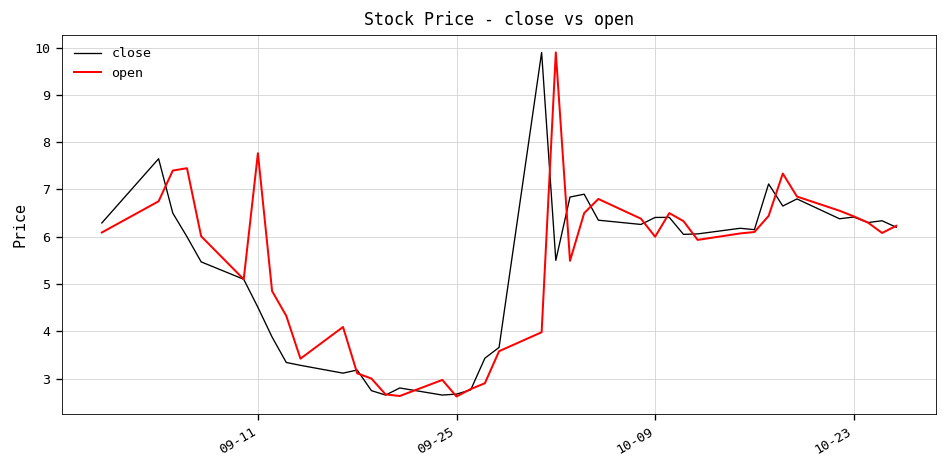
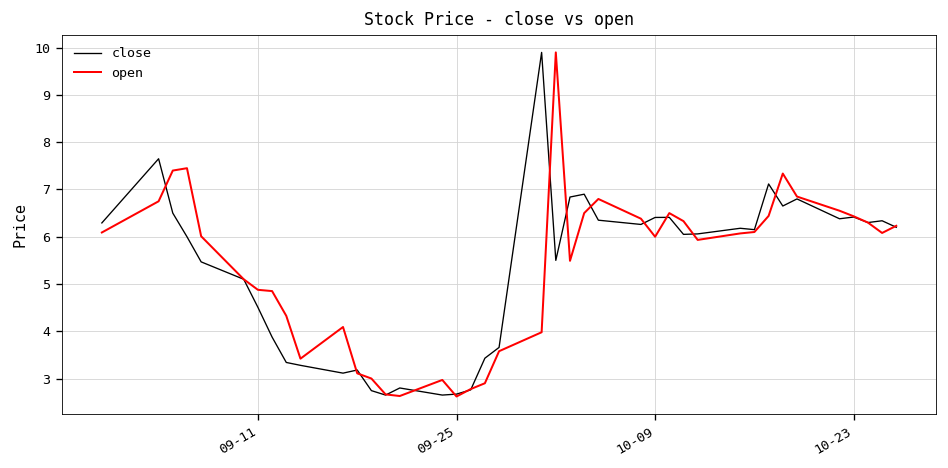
open, 09-11: 7.8 -> 4.9
